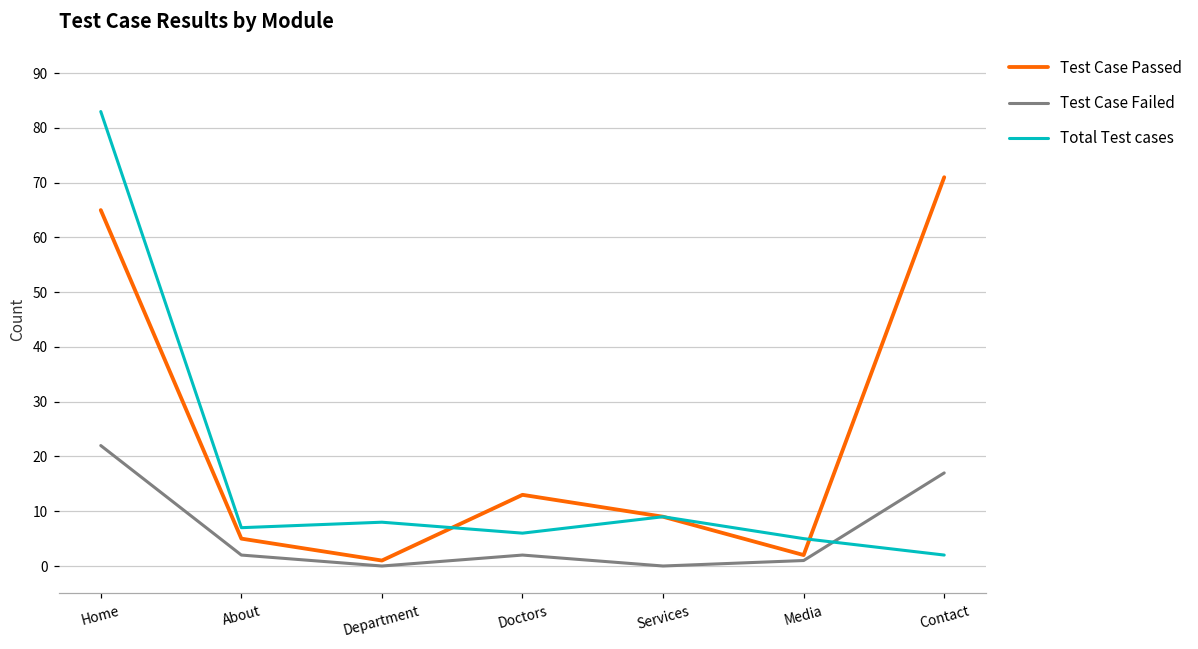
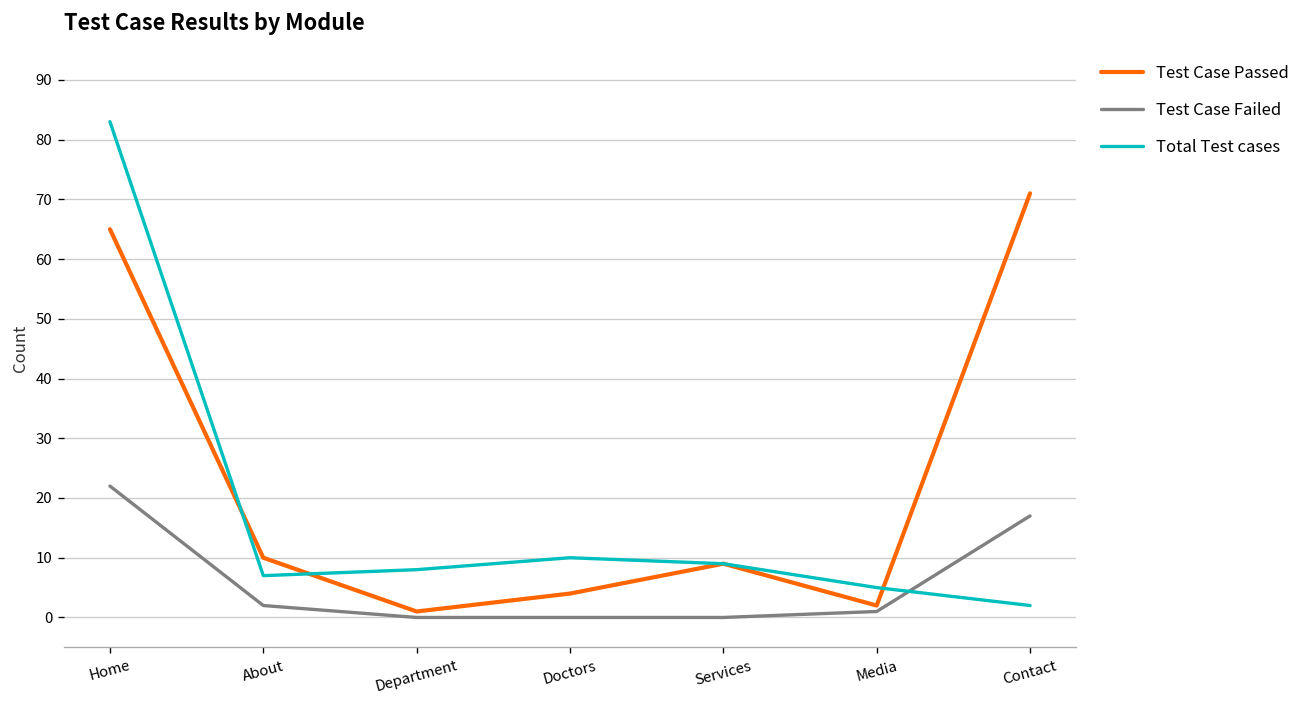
Test Case Passed, About: 5 -> 10
Test Case Passed, Doctors: 13 -> 4
Test Case Failed, Doctors: 2 -> 0
Total Test cases, Doctors: 6 -> 10
